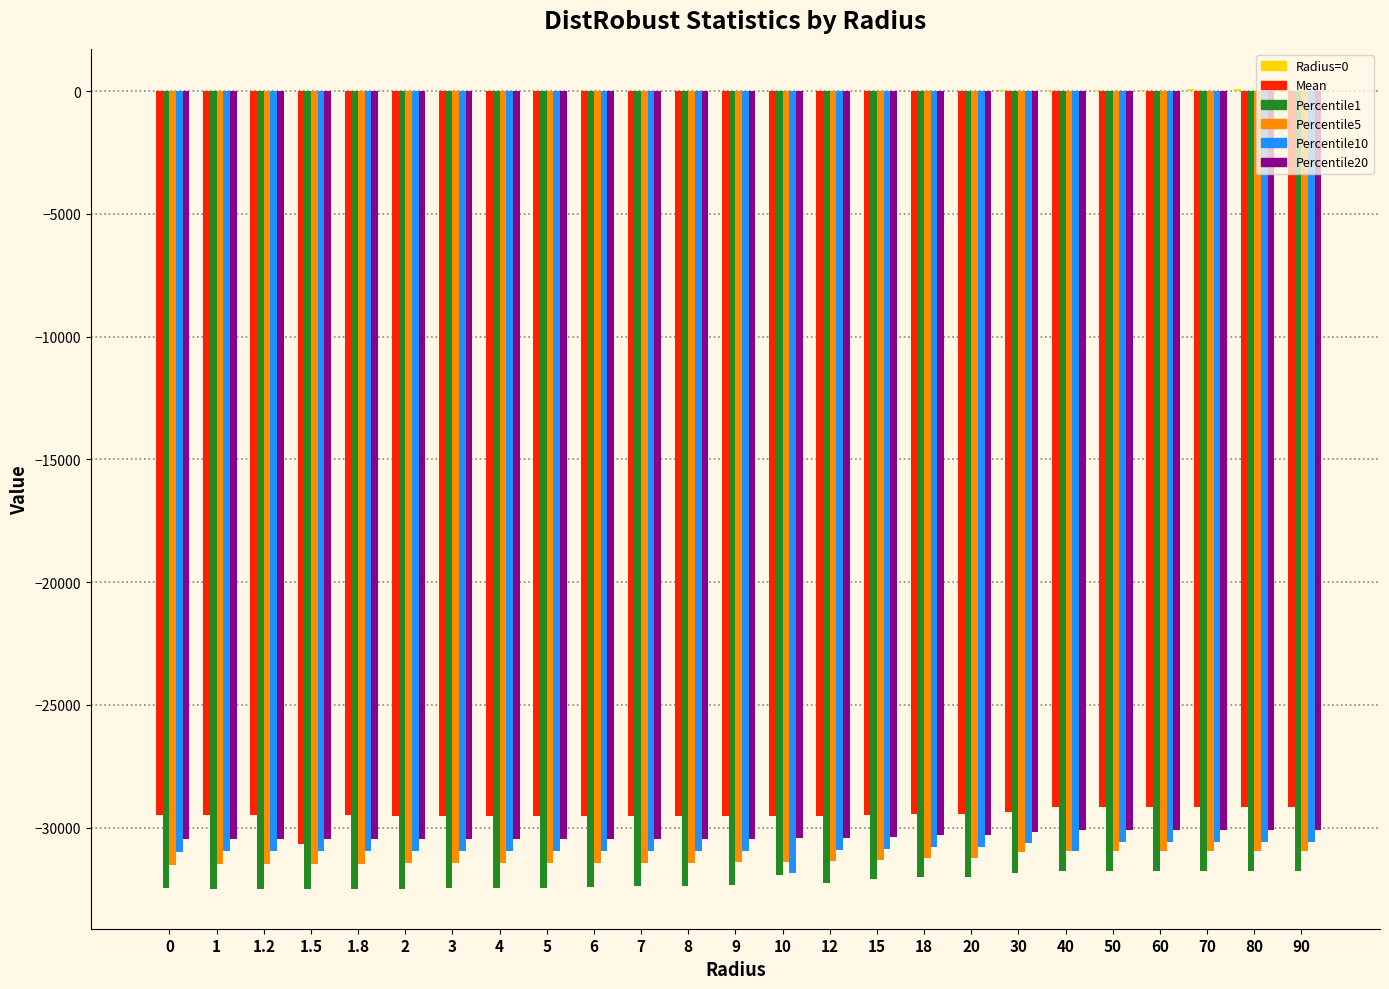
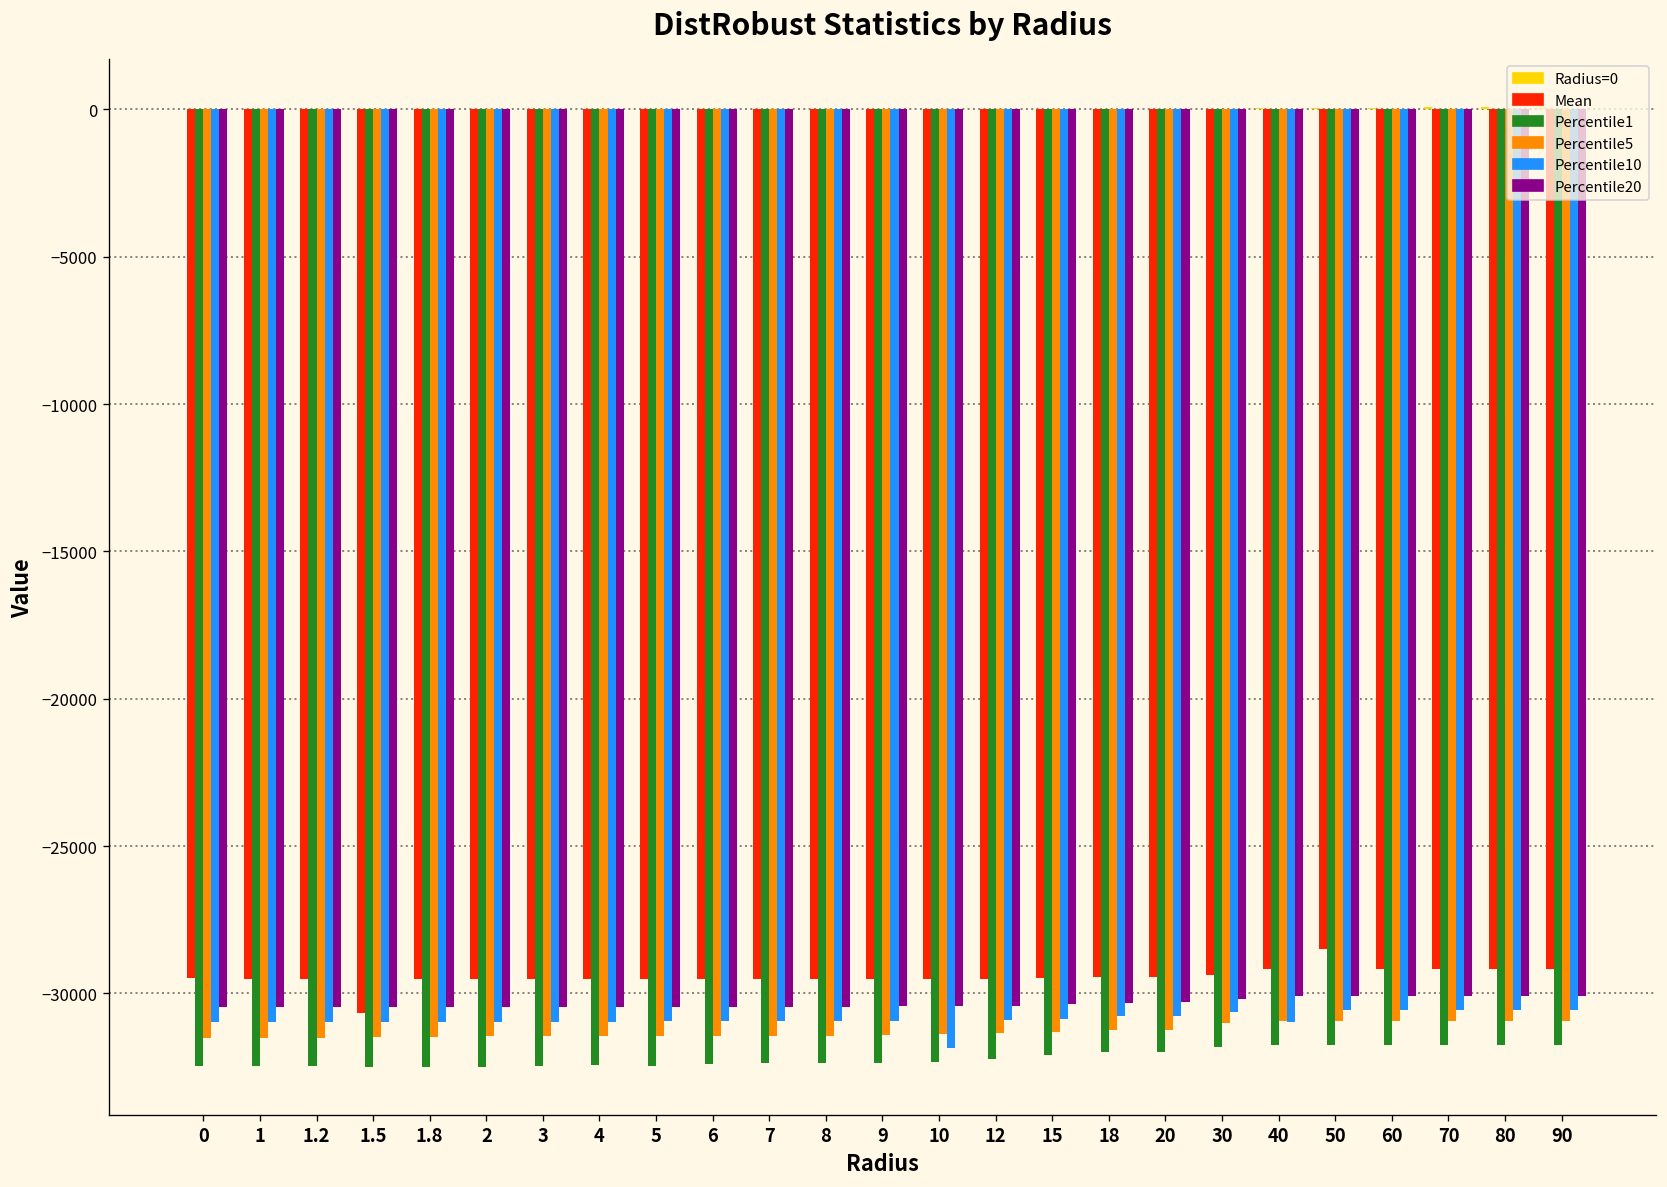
Percentile1, 10: -31900 -> -32300
Mean, 50: -29200 -> -28500
